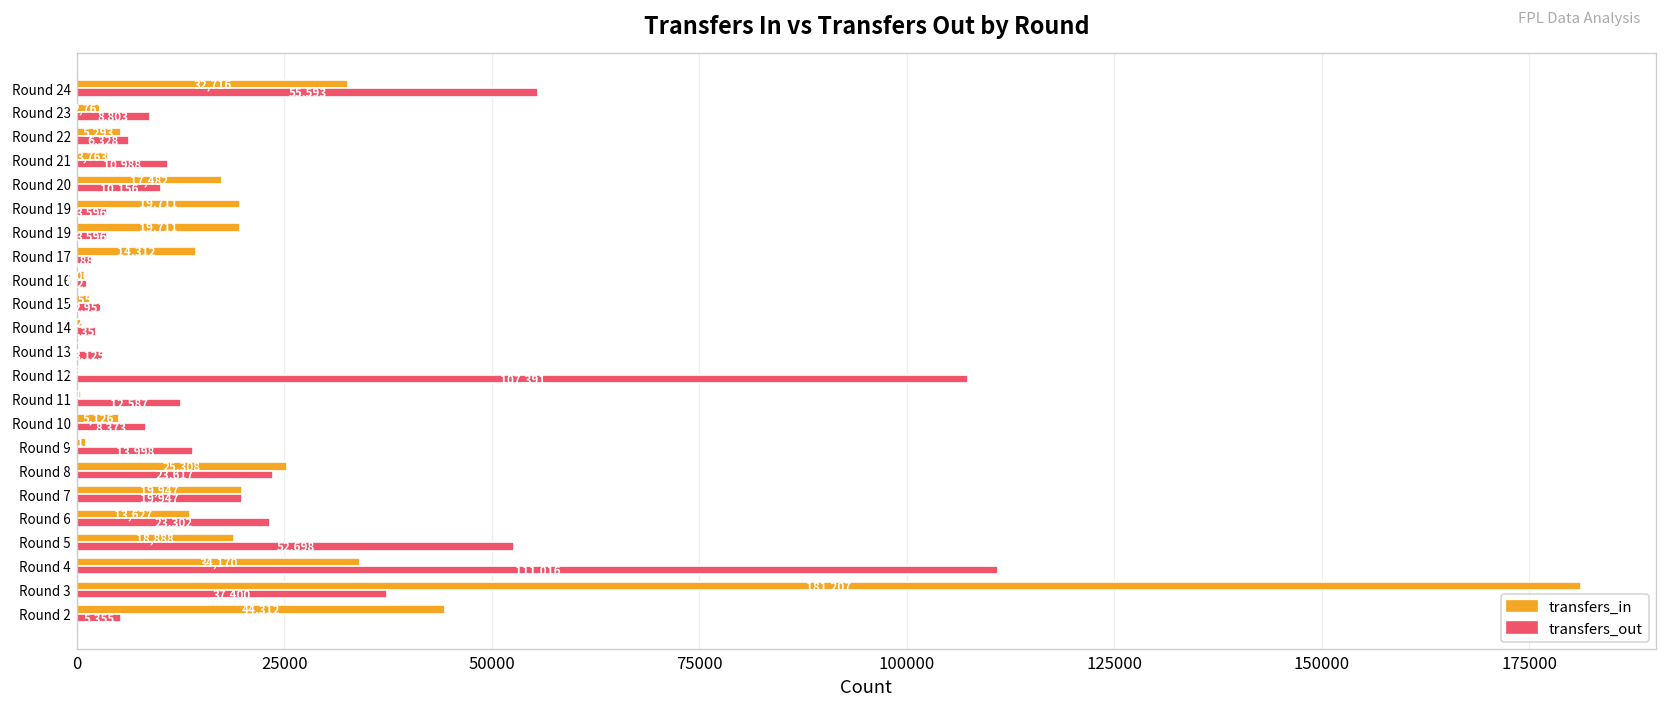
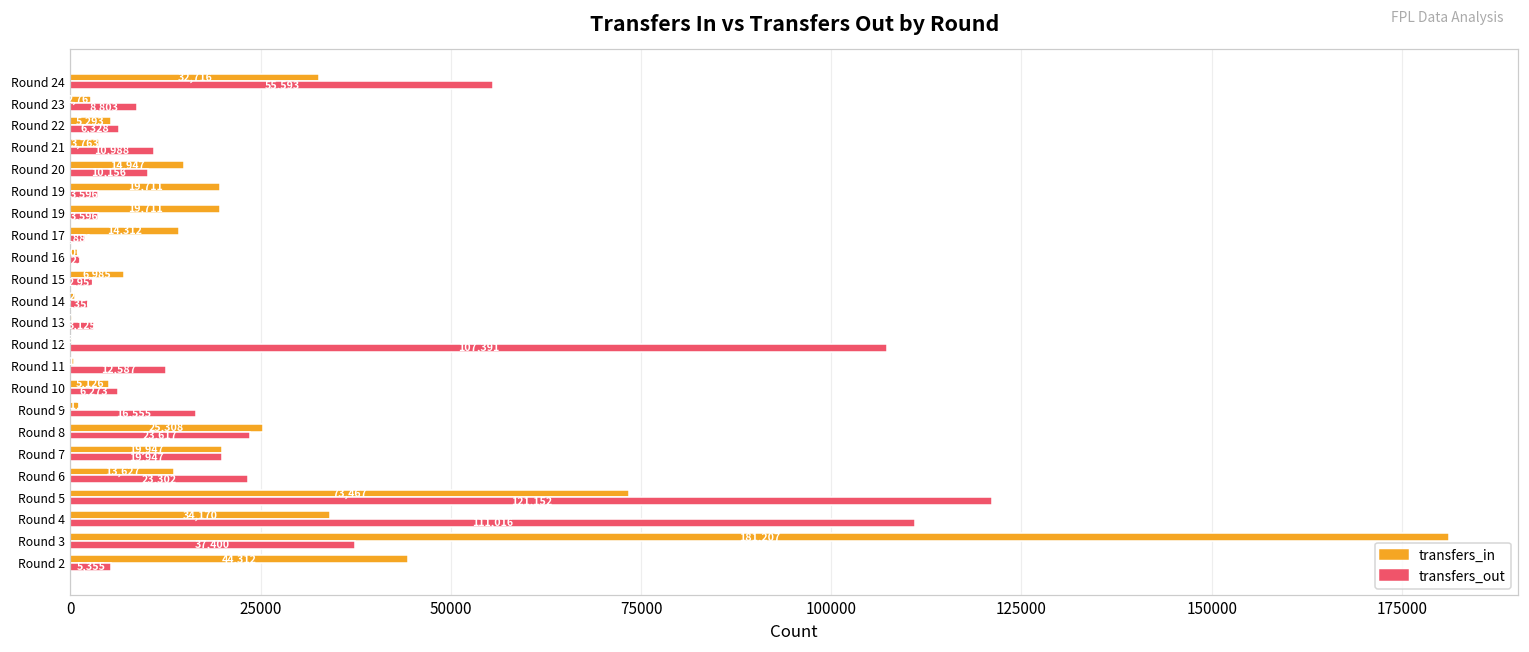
transfers_in, Round 20: 17,482 -> 14,947
transfers_in, Round 15: 2000 -> 7000
transfers_out, Round 10: 8,373 -> 6,273
transfers_out, Round 9: 14000 -> 17000
transfers_in, Round 5: 18,888 -> 73,467
transfers_out, Round 5: 53000 -> 121000
